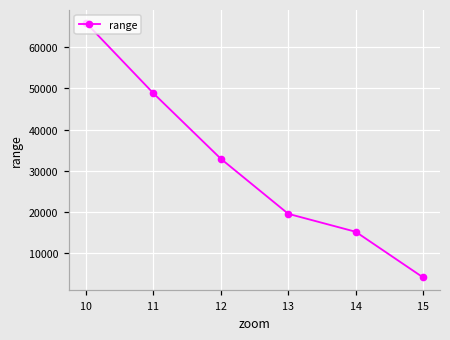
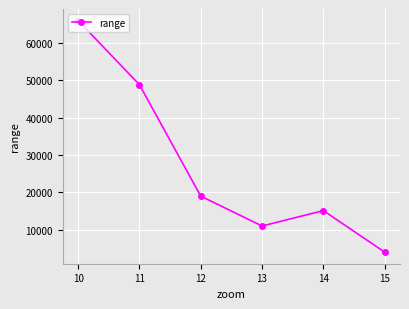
12: 33000 -> 19000
13: 19000 -> 11000
